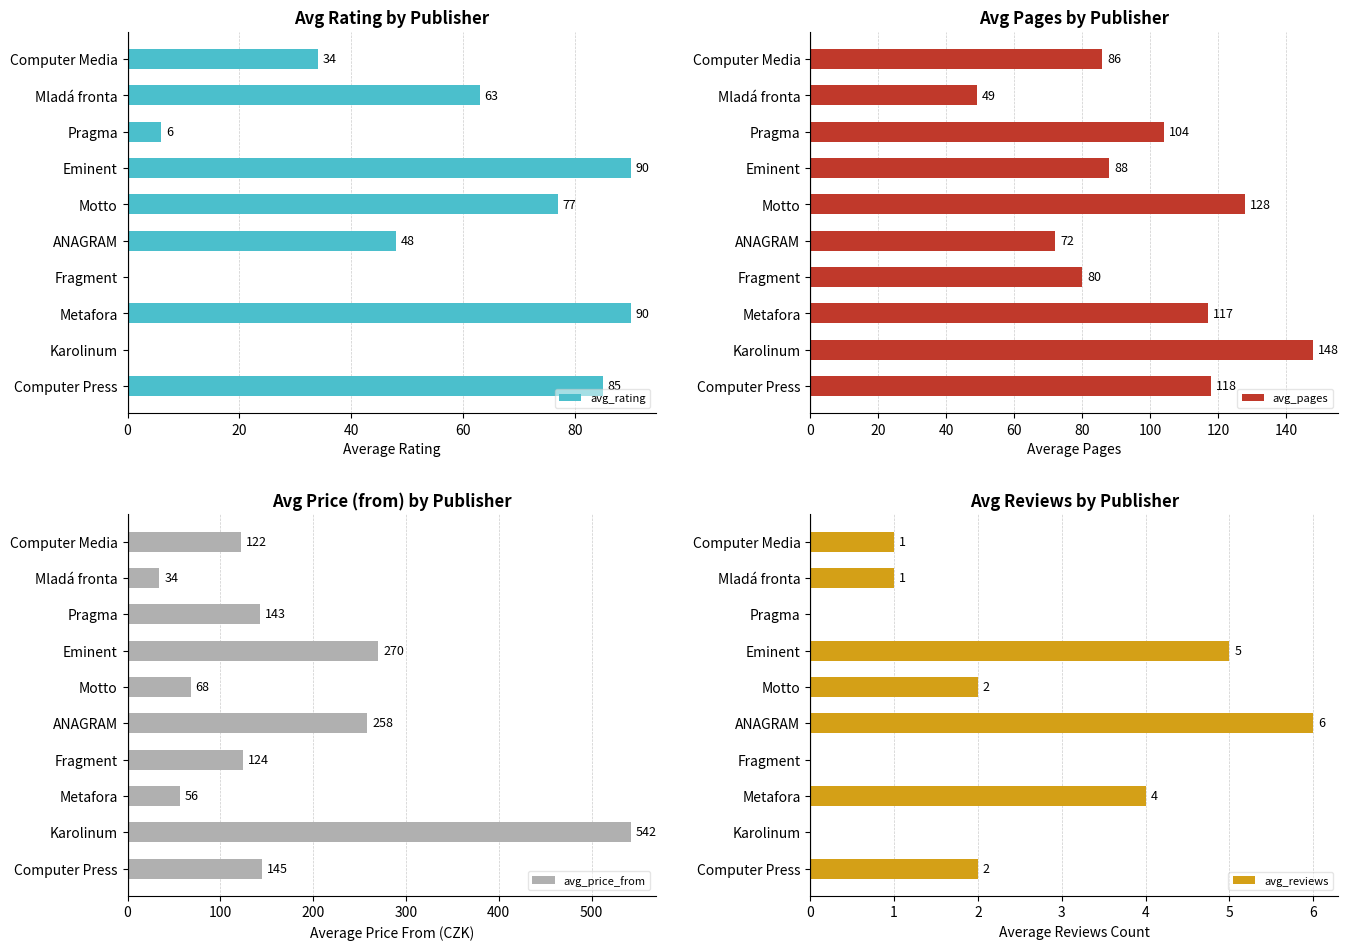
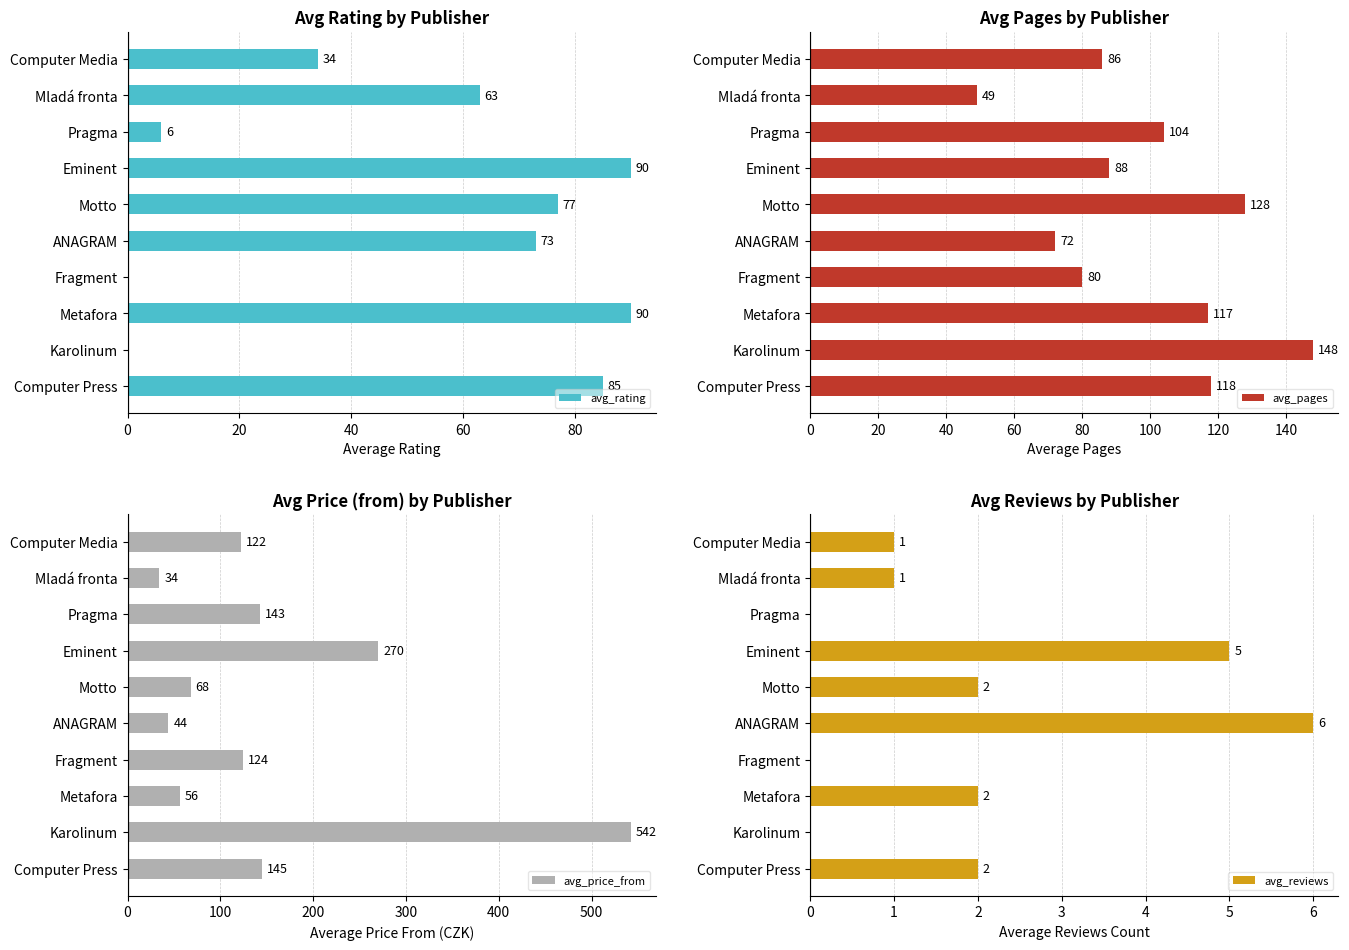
Avg Rating by Publisher, ANAGRAM: 48 -> 73
Avg Price (from) by Publisher, ANAGRAM: 258 -> 44
Avg Reviews by Publisher, Metafora: 4 -> 2
